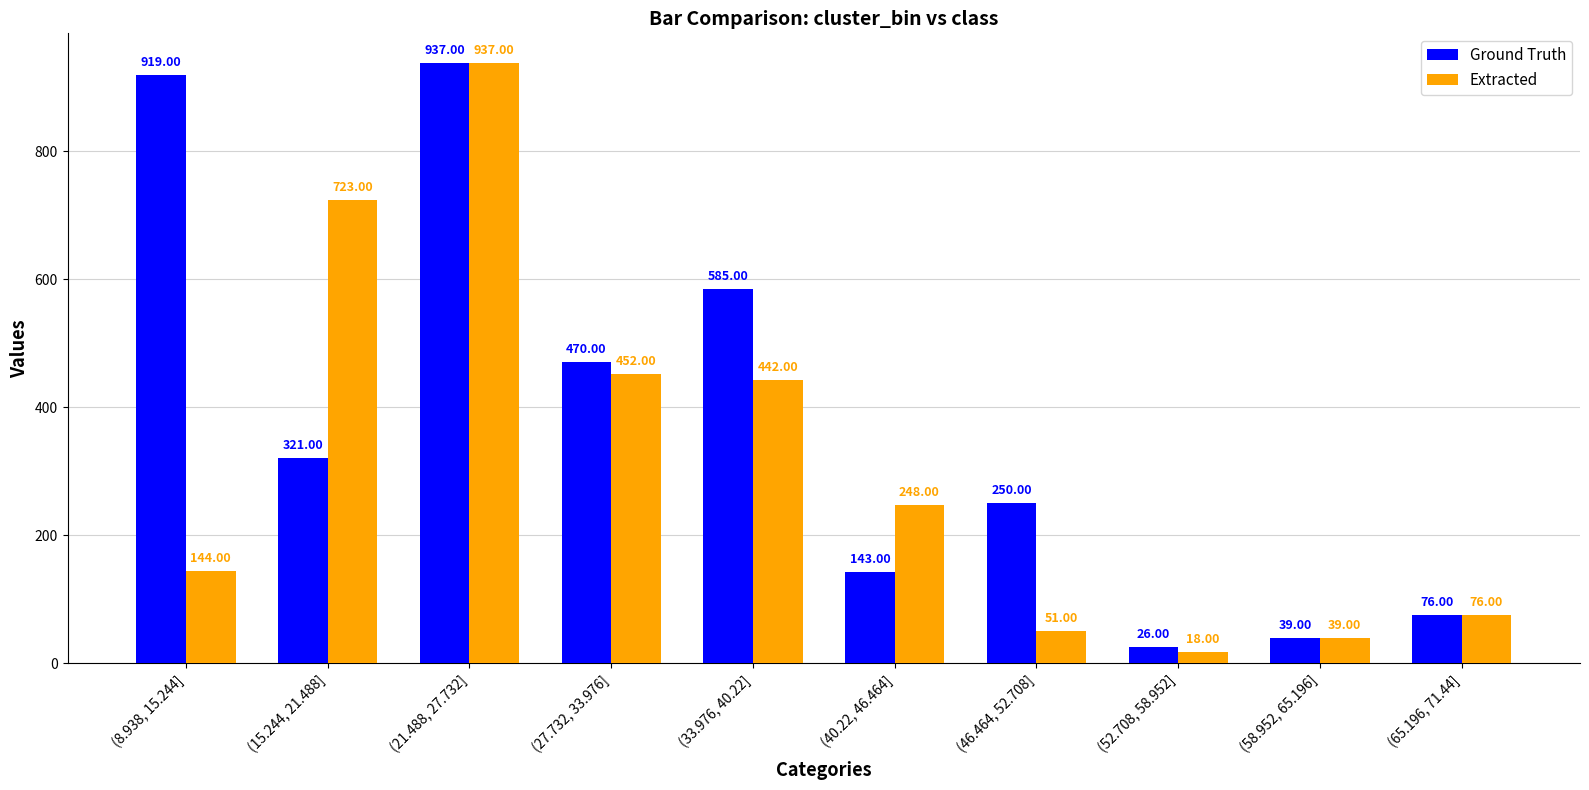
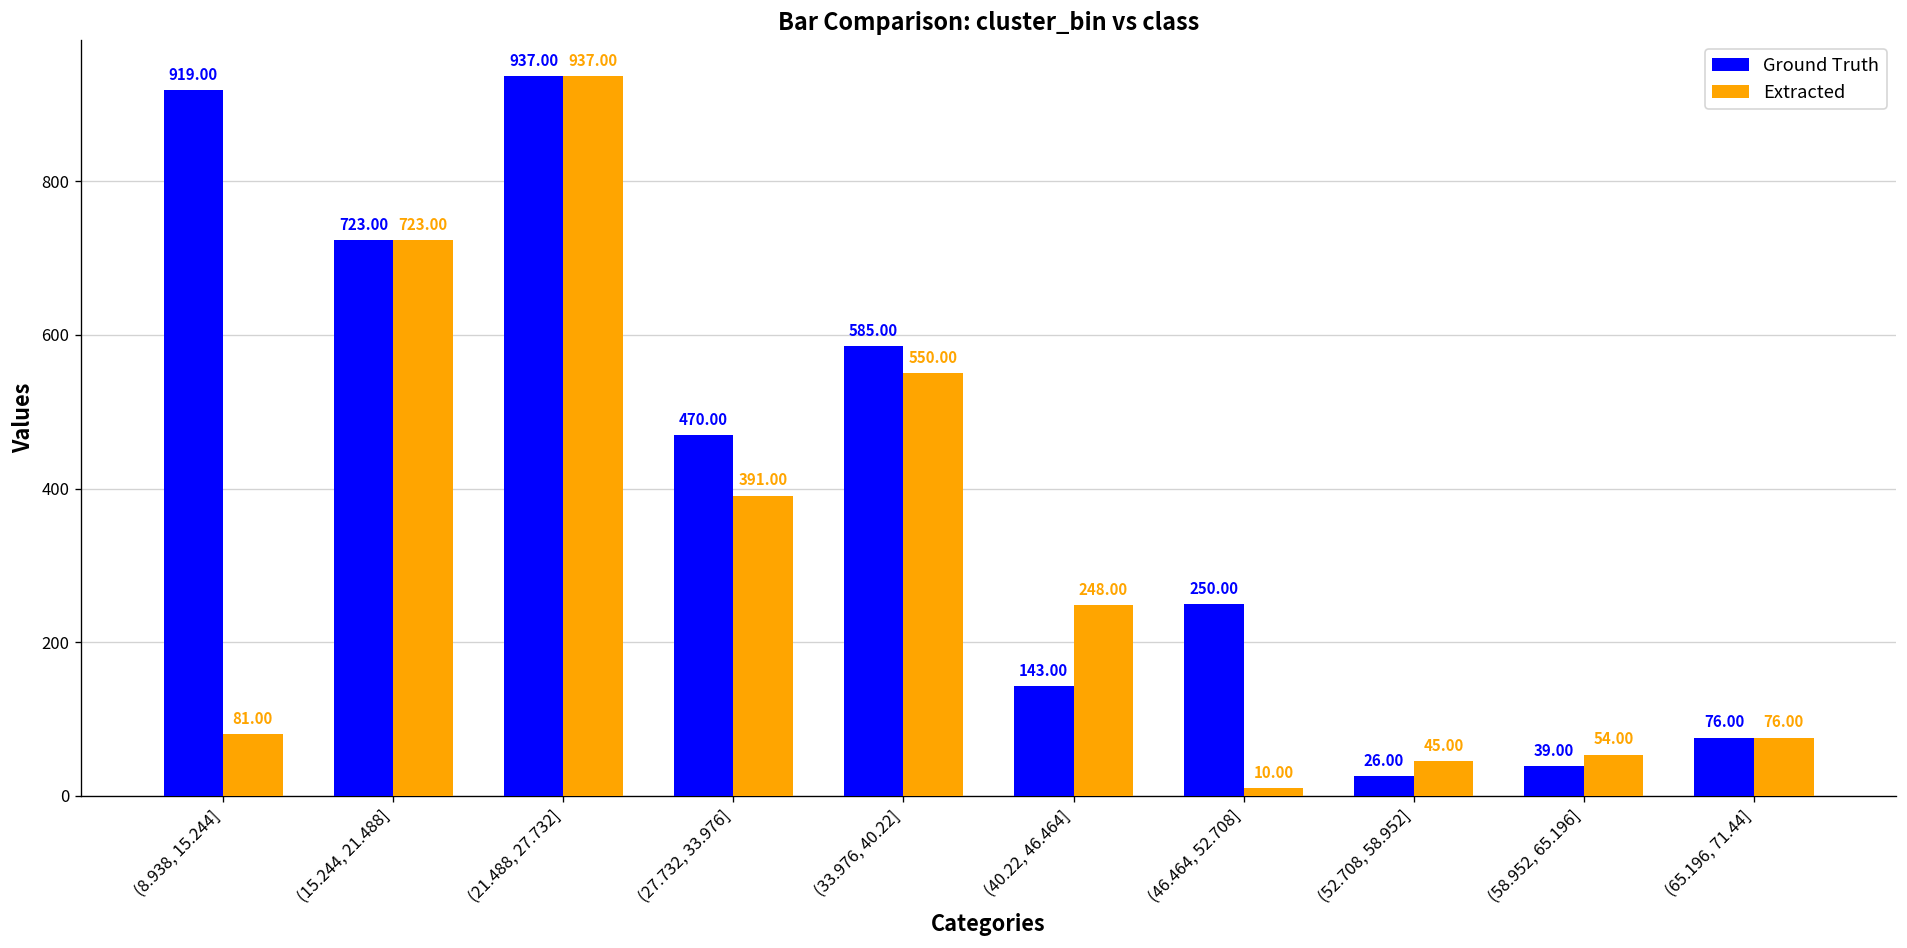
Extracted, (8.938, 15.244]: 144.00 -> 81.00
Ground Truth, (15.244, 21.488]: 321.00 -> 723.00
Extracted, (27.732, 33.976]: 452.00 -> 391.00
Extracted, (33.976, 40.22]: 442.00 -> 550.00
Extracted, (46.464, 52.708]: 51.00 -> 10.00
Extracted, (52.708, 58.952]: 18.00 -> 45.00
Extracted, (58.952, 65.196]: 39.00 -> 54.00
